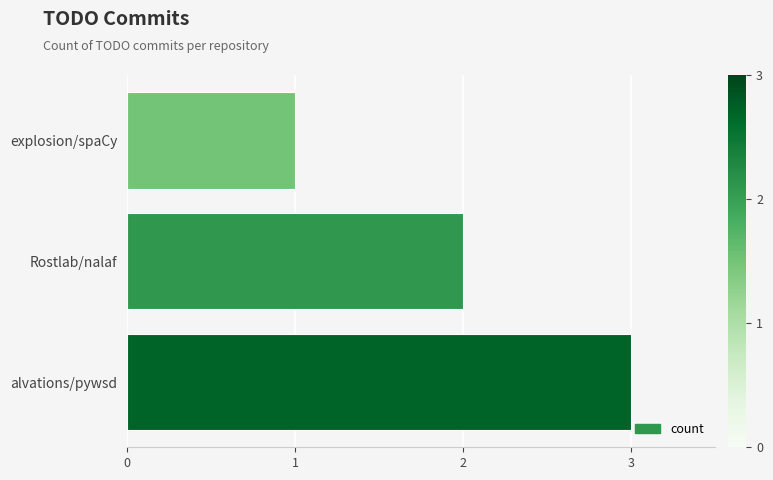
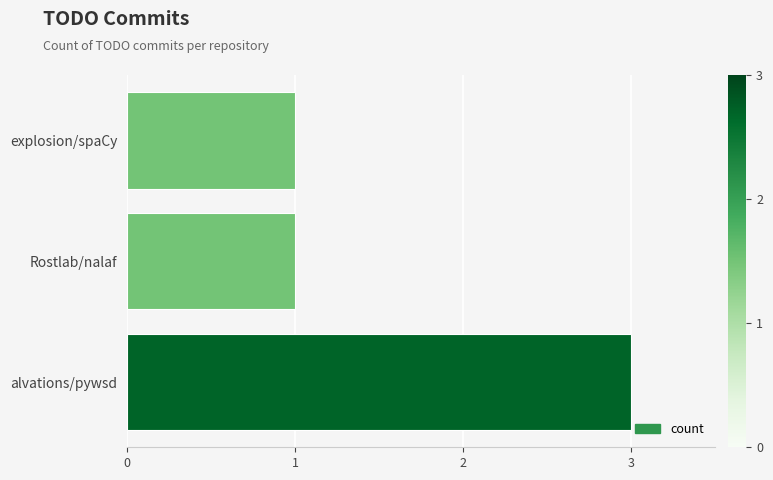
Rostlab/nalaf: 2 -> 1
